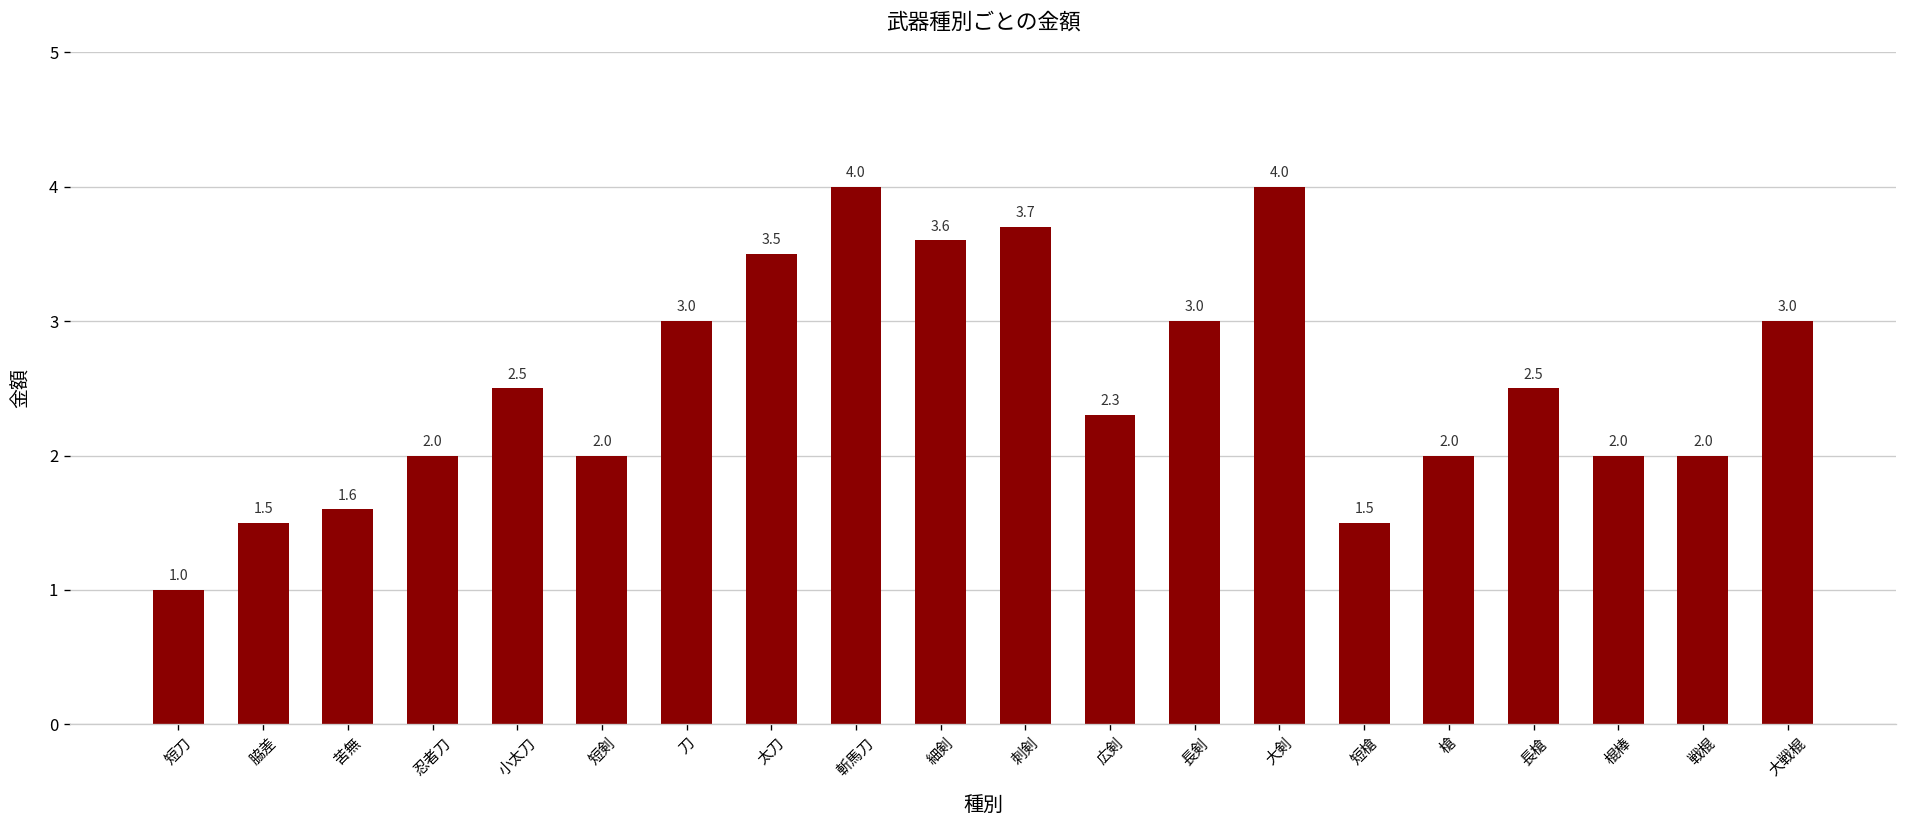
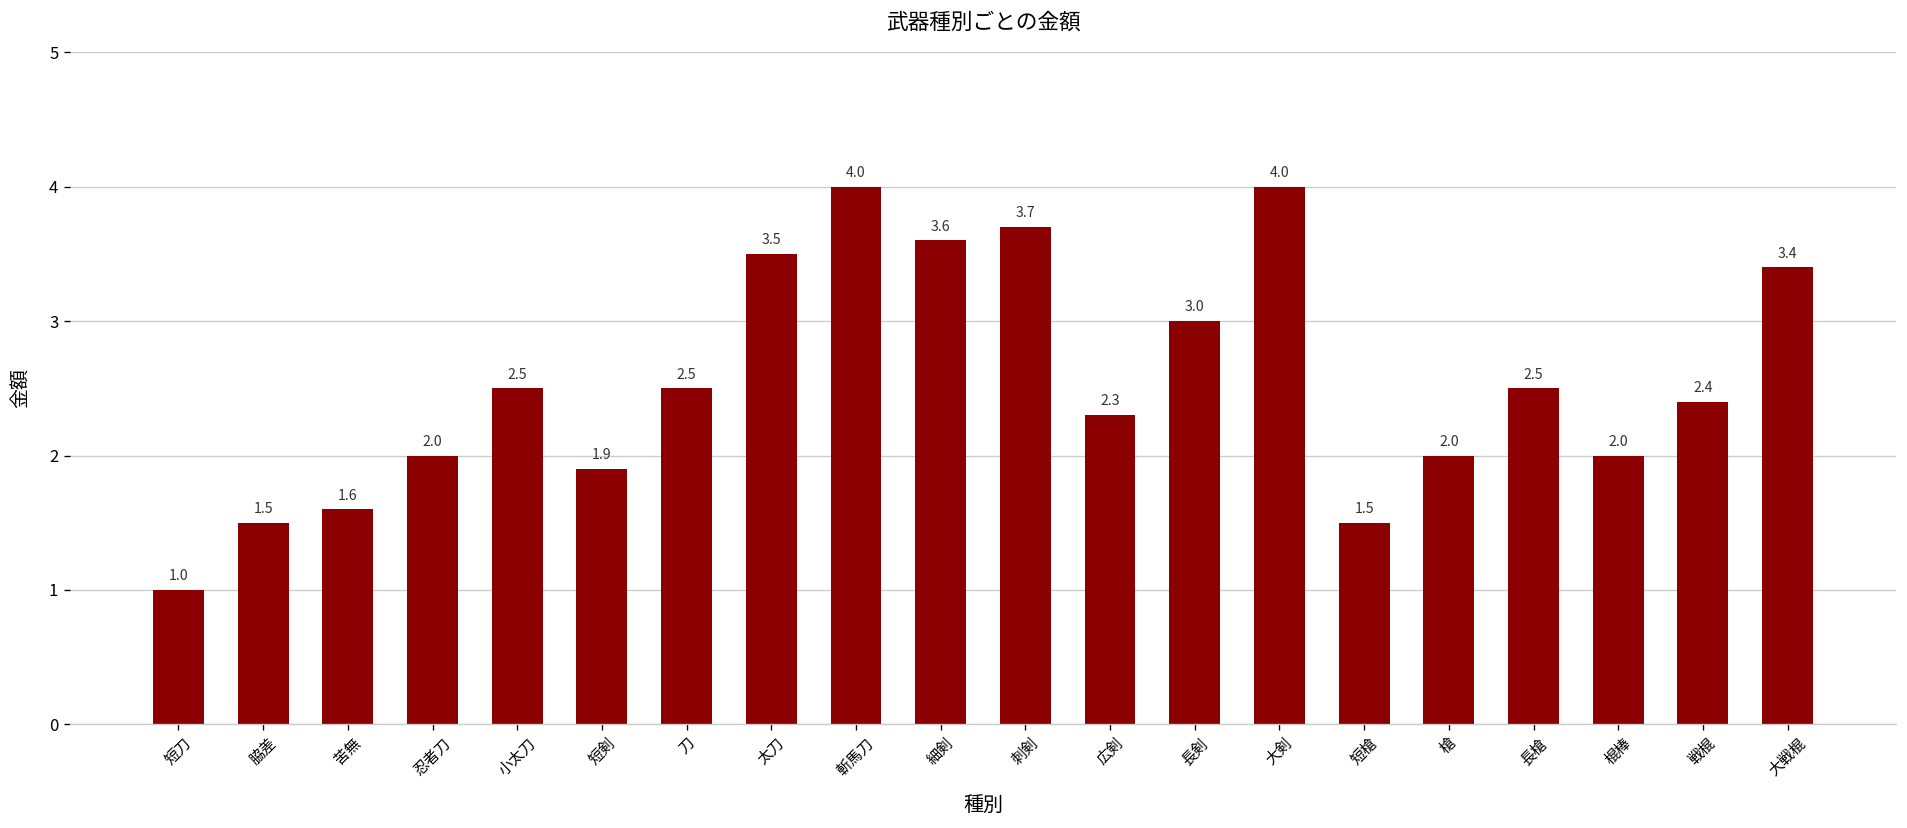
短剣: 2.0 -> 1.9
刀: 3.0 -> 2.5
戦棍: 2.0 -> 2.4
大戦棍: 3.0 -> 3.4
